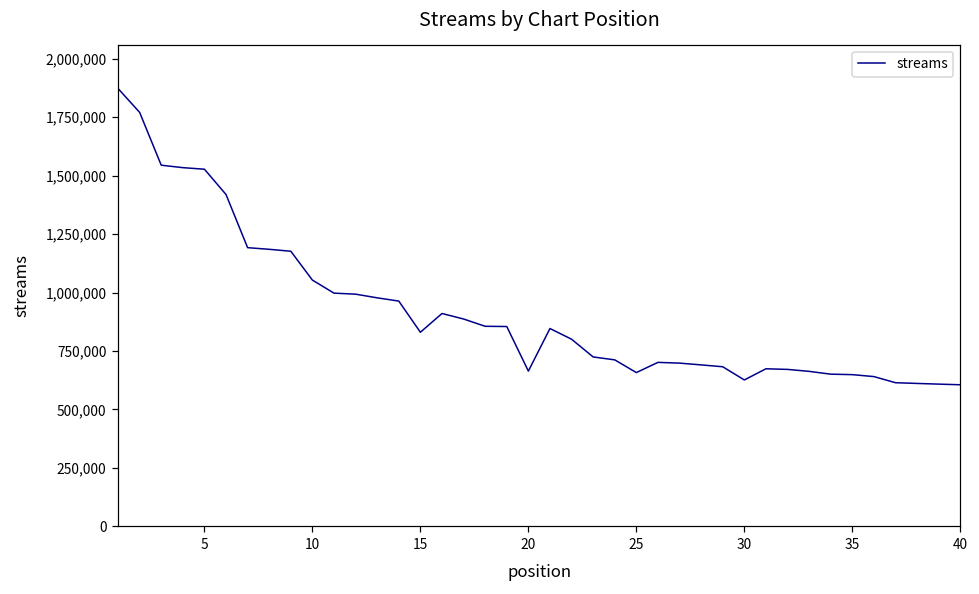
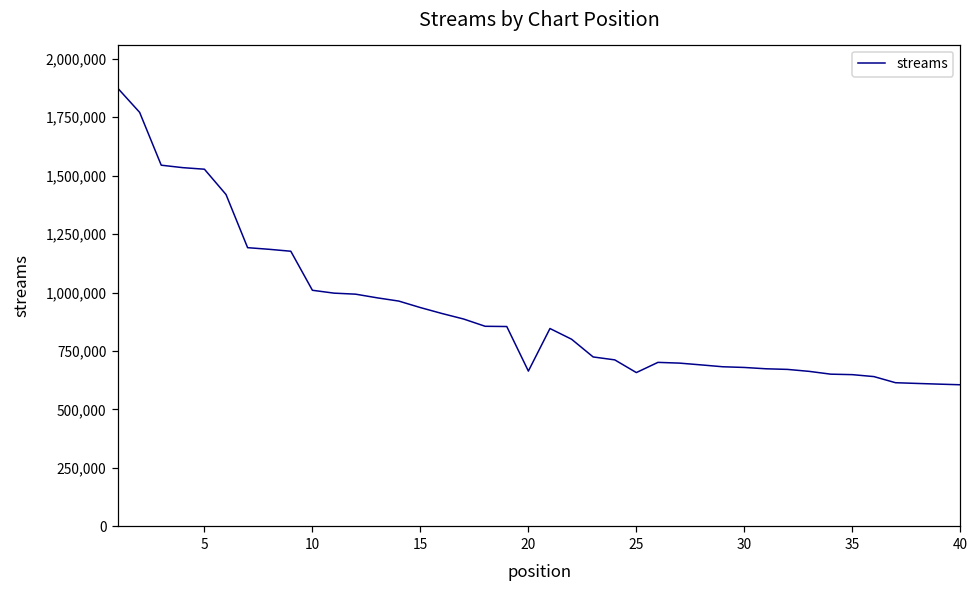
10: 1,050,000 -> 1,010,000
15: 830,000 -> 940,000
30: 630,000 -> 680,000
